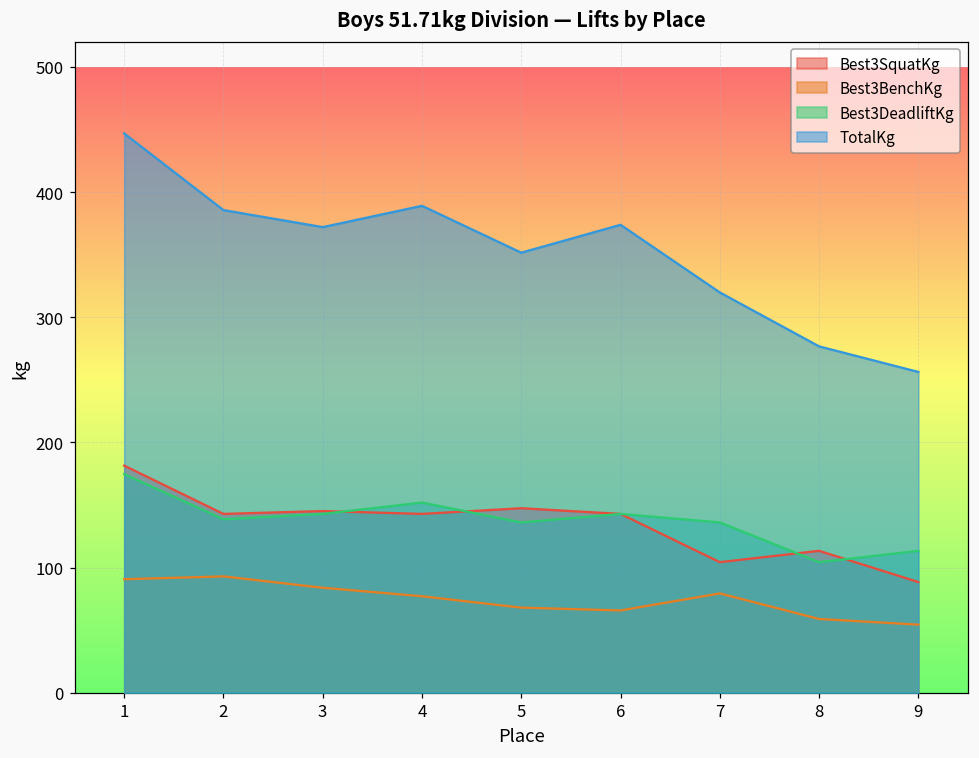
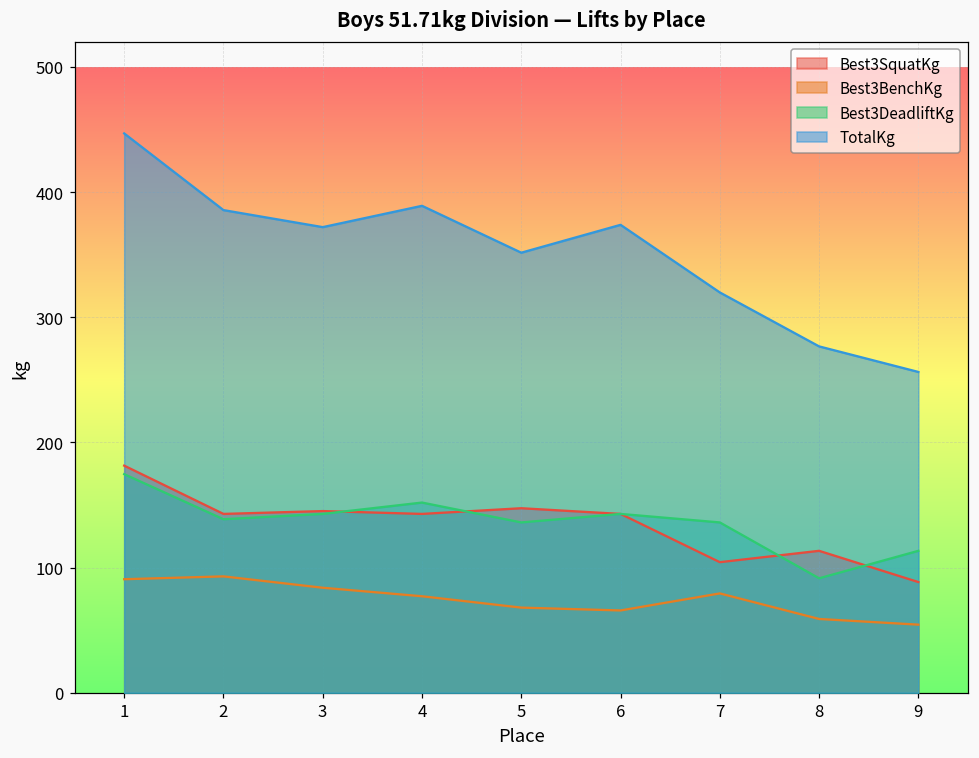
Best3DeadliftKg, 8: 104 -> 91
